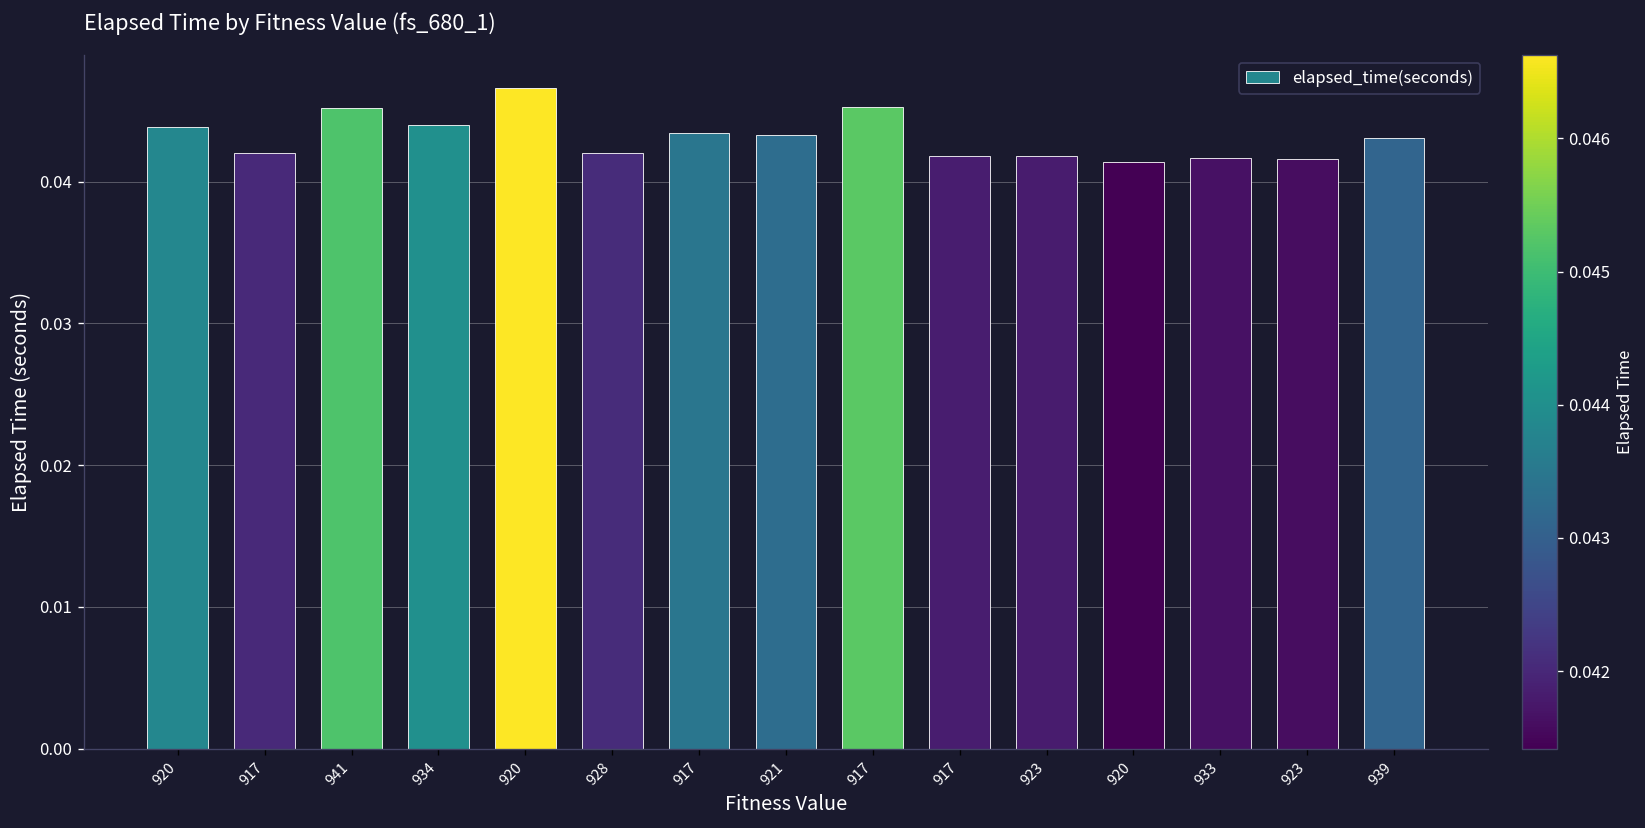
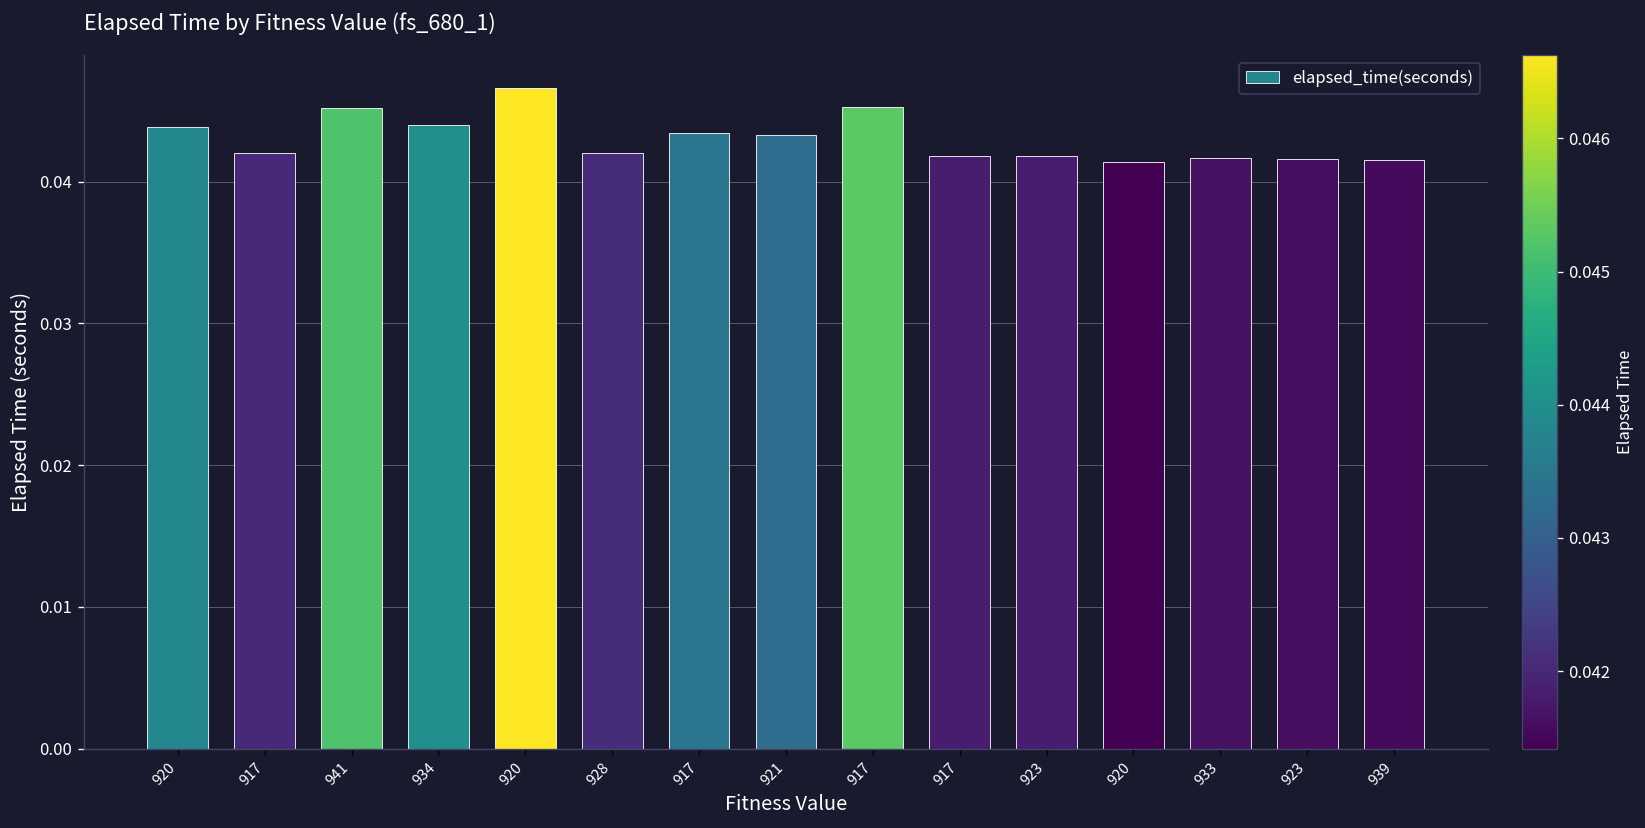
939: 0.0431 -> 0.0415
